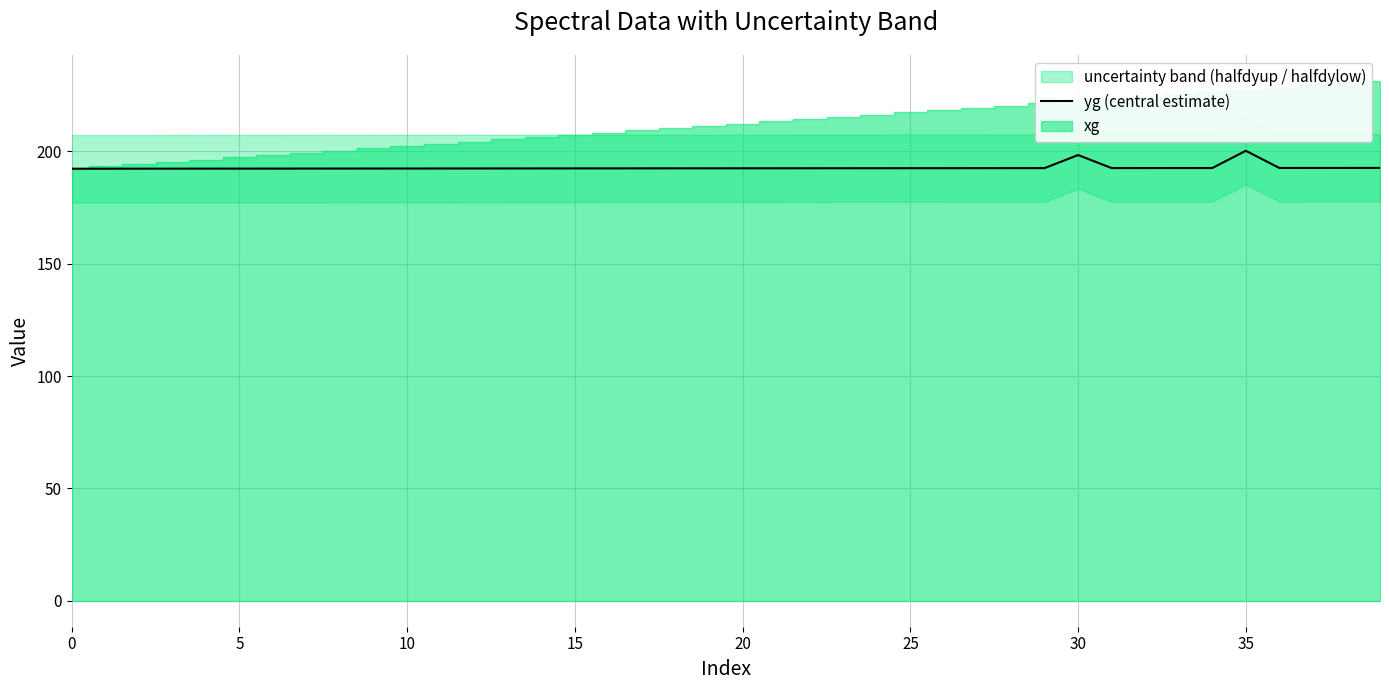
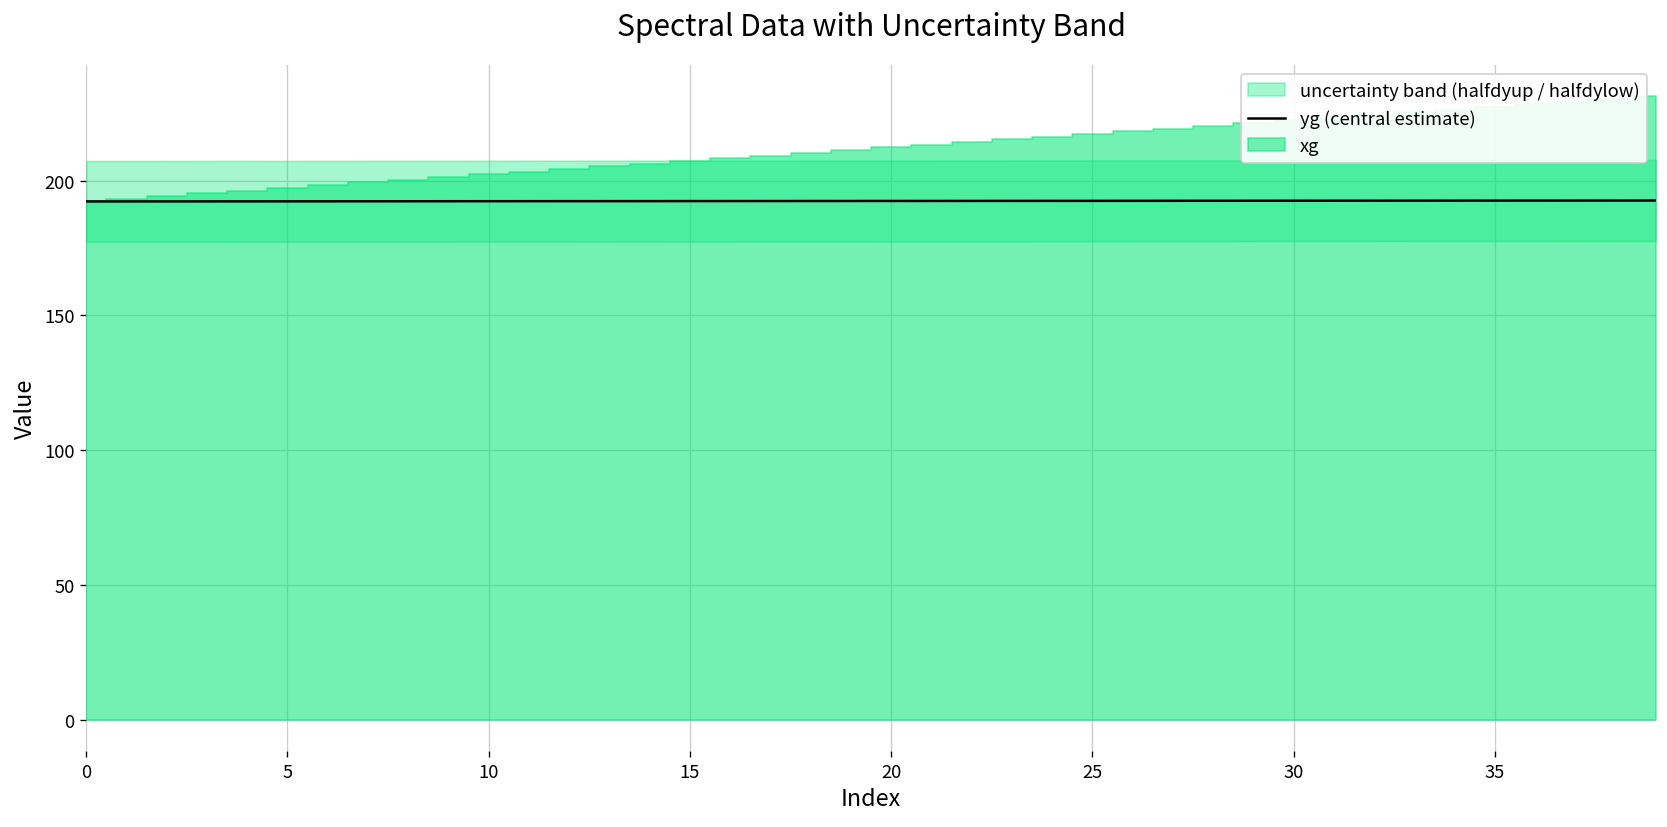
yg (central estimate), 30: 198 -> 193
yg (central estimate), 35: 200 -> 193
